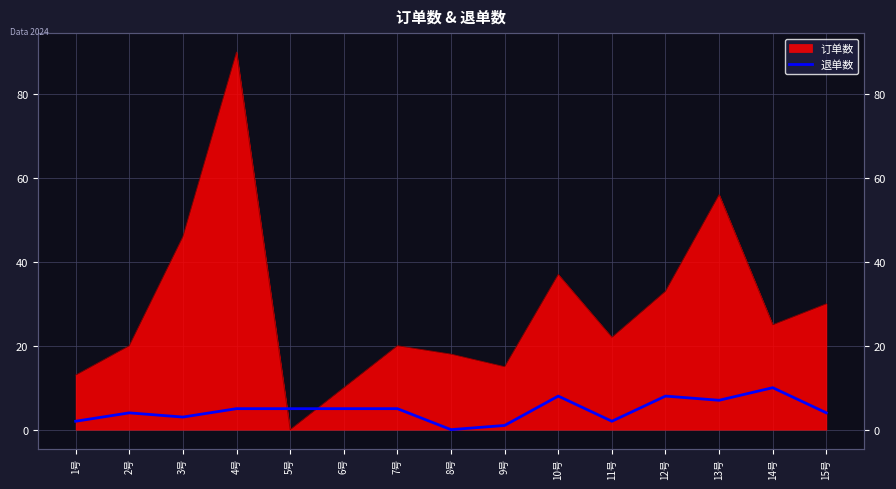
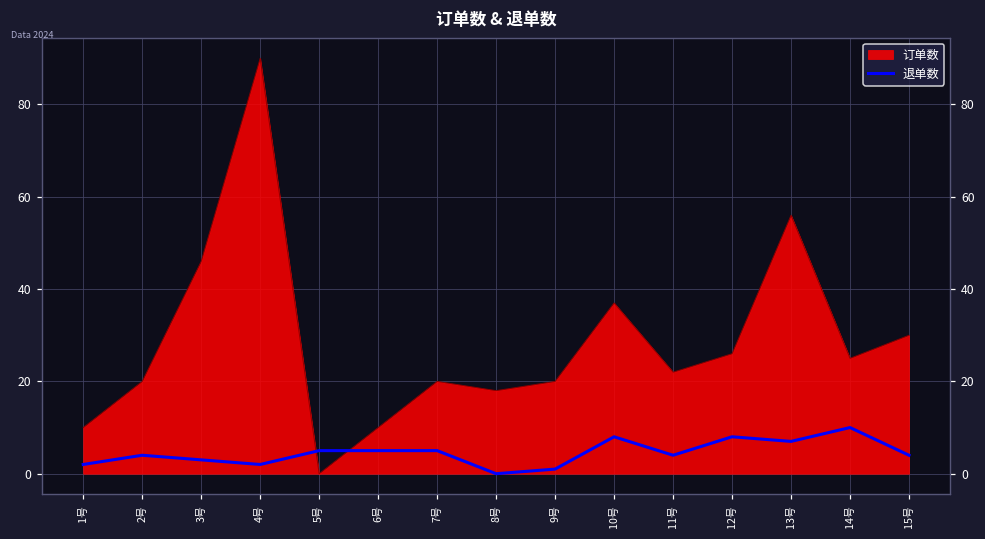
订单数, 1号: 13 -> 10
退单数, 4号: 5 -> 2
订单数, 9号: 15 -> 20
退单数, 11号: 2 -> 4
订单数, 12号: 33 -> 26
